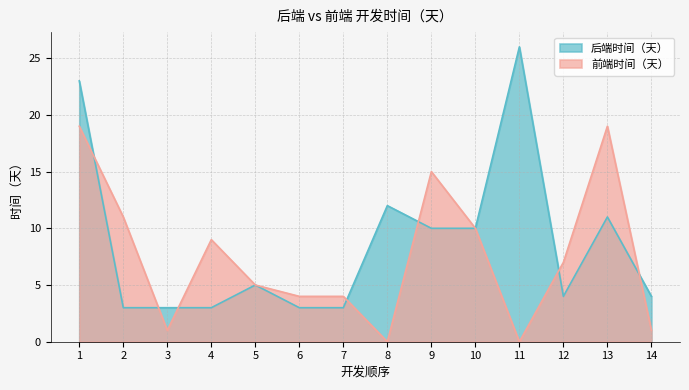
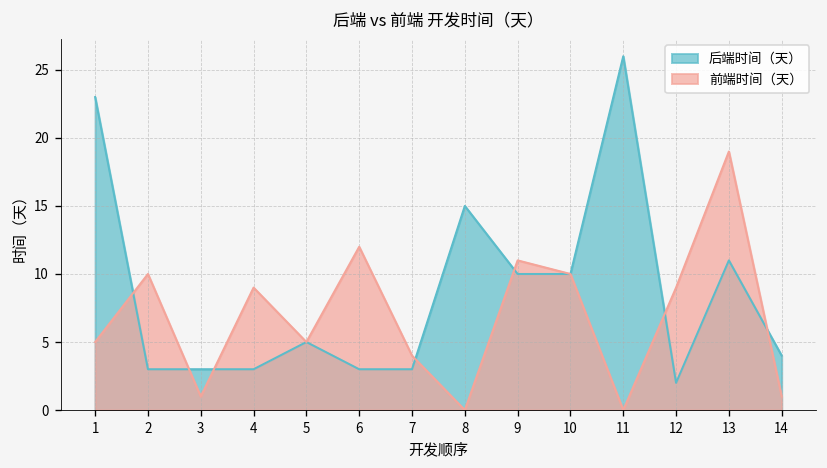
前端时间（天）, 1: 19 -> 5
前端时间（天）, 2: 11 -> 10
前端时间（天）, 6: 4 -> 12
后端时间（天）, 8: 12 -> 15
前端时间（天）, 9: 15 -> 11
后端时间（天）, 12: 4 -> 2
前端时间（天）, 12: 7 -> 9
